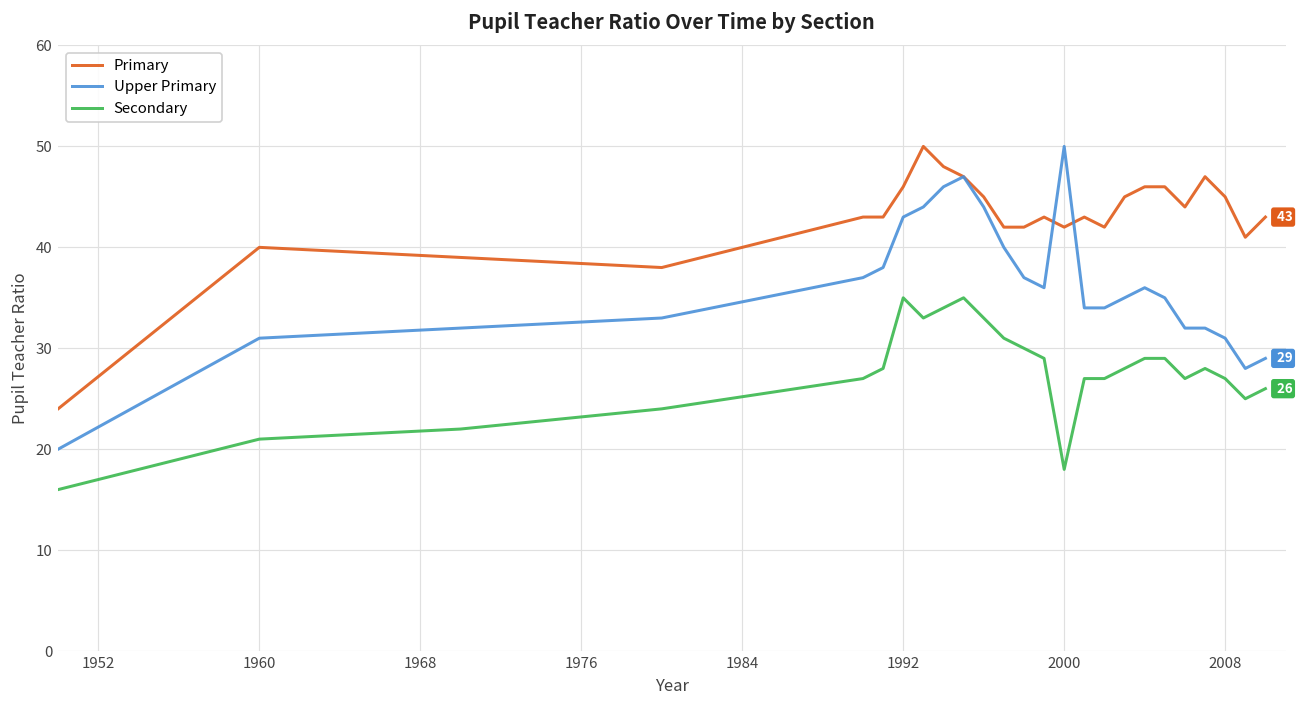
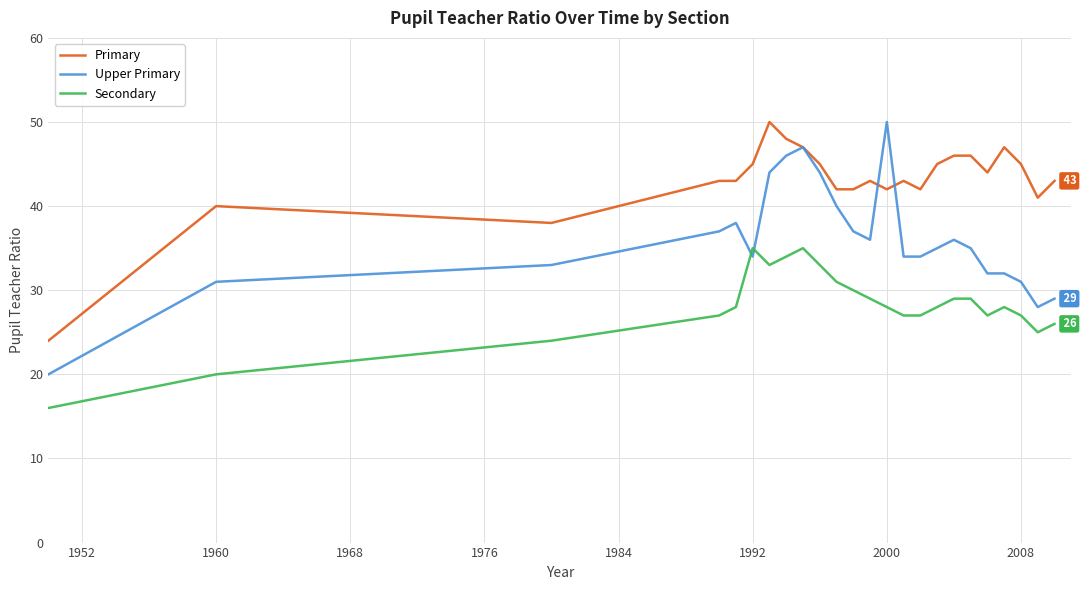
Secondary, 1960: 21 -> 20
Primary, 1992: 46 -> 45
Upper Primary, 1992: 43 -> 34
Secondary, 2000: 18 -> 28
